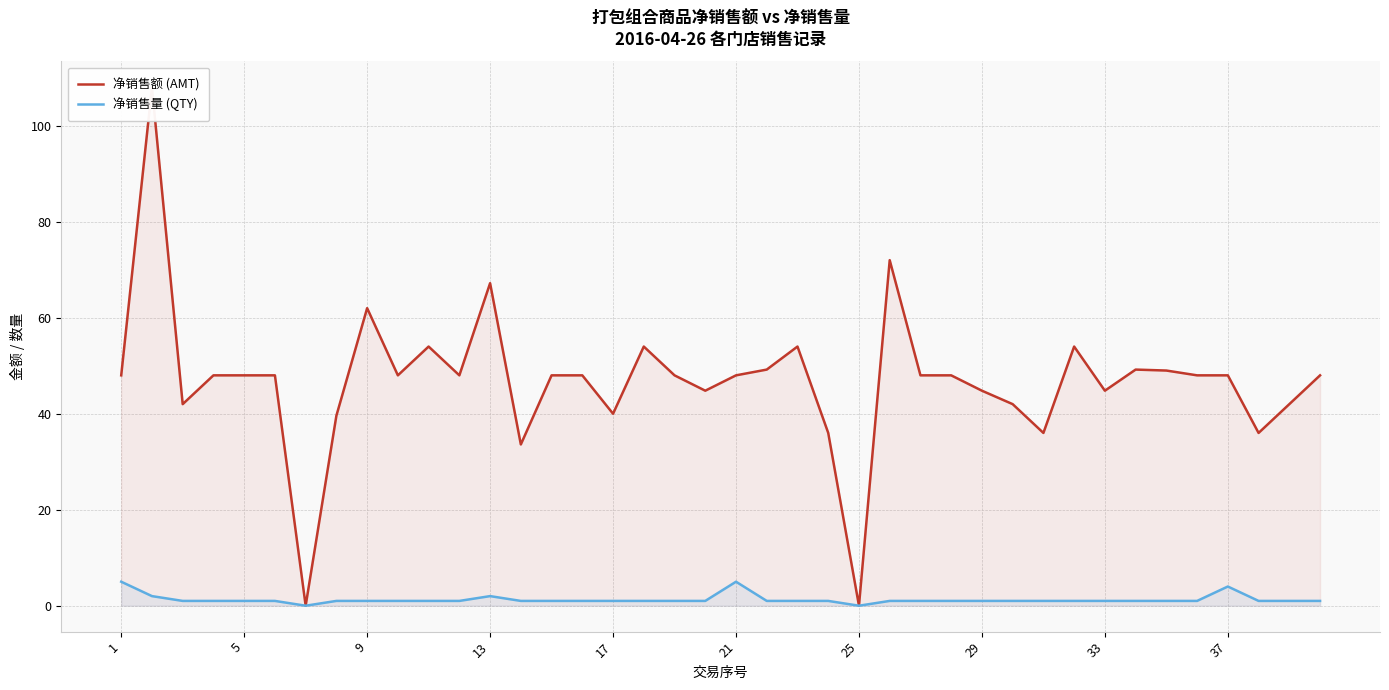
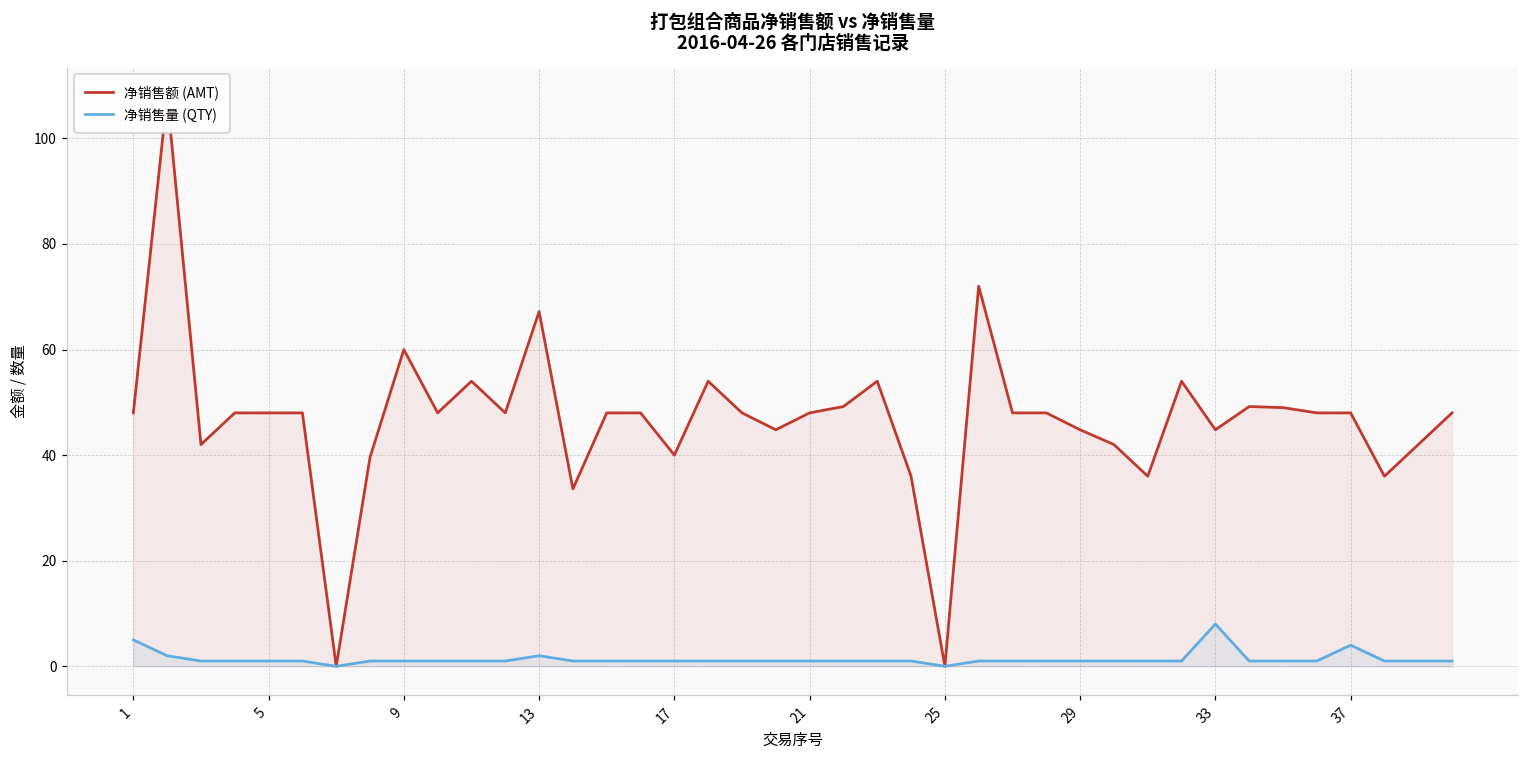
净销售额 (AMT), 9: 62 -> 60
净销售量 (QTY), 21: 5 -> 1
净销售量 (QTY), 33: 1 -> 8
